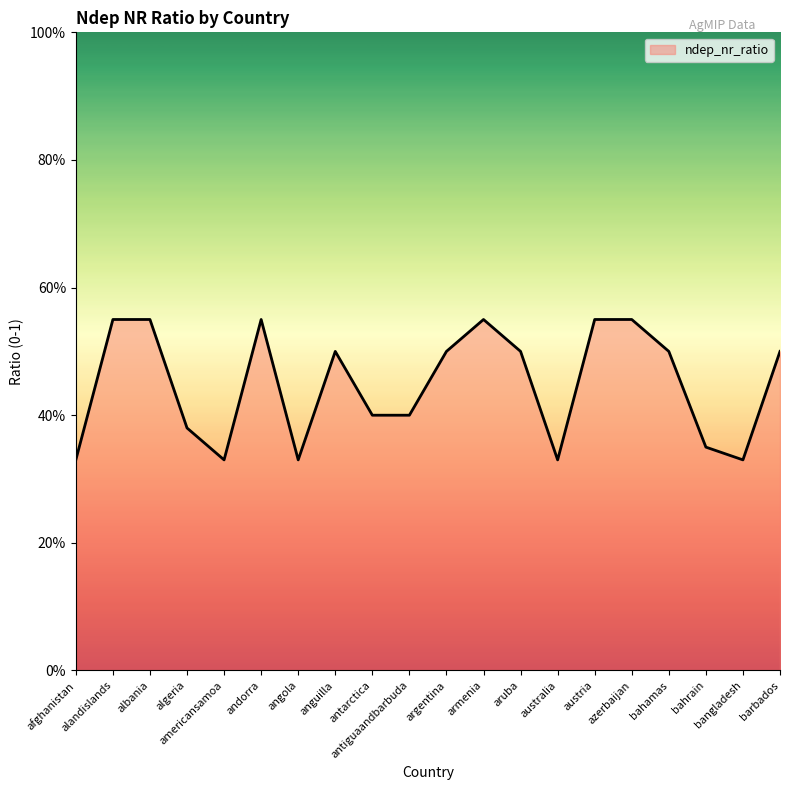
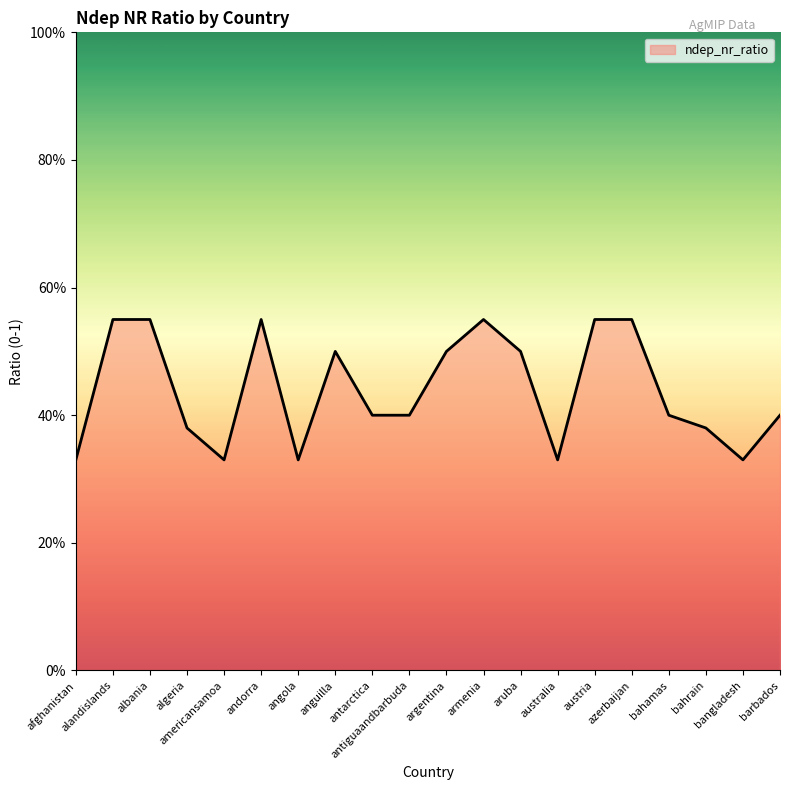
bahamas: 50% -> 40%
bahrain: 35% -> 38%
barbados: 50% -> 40%
